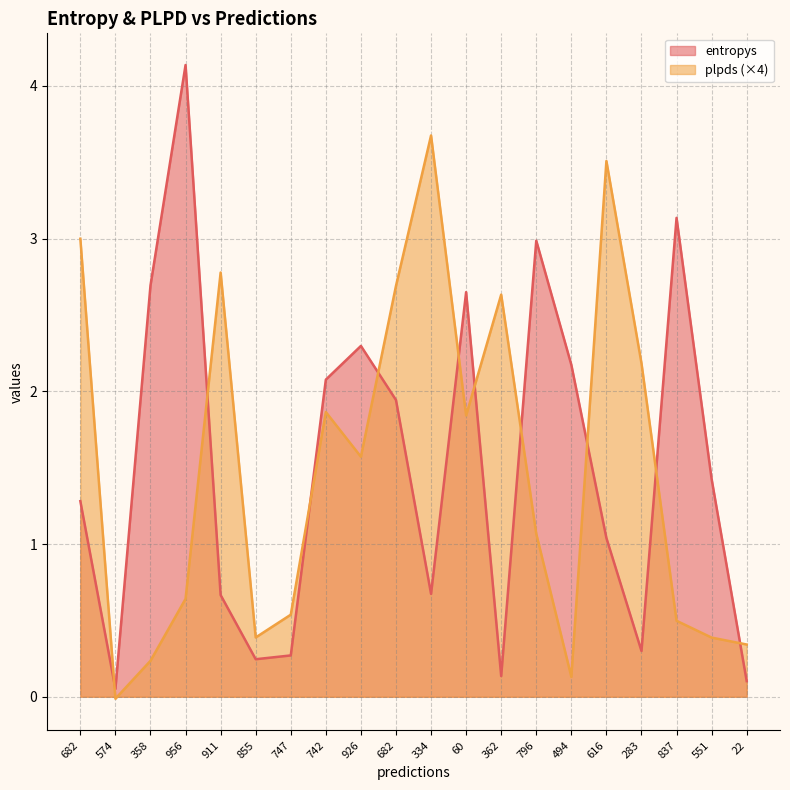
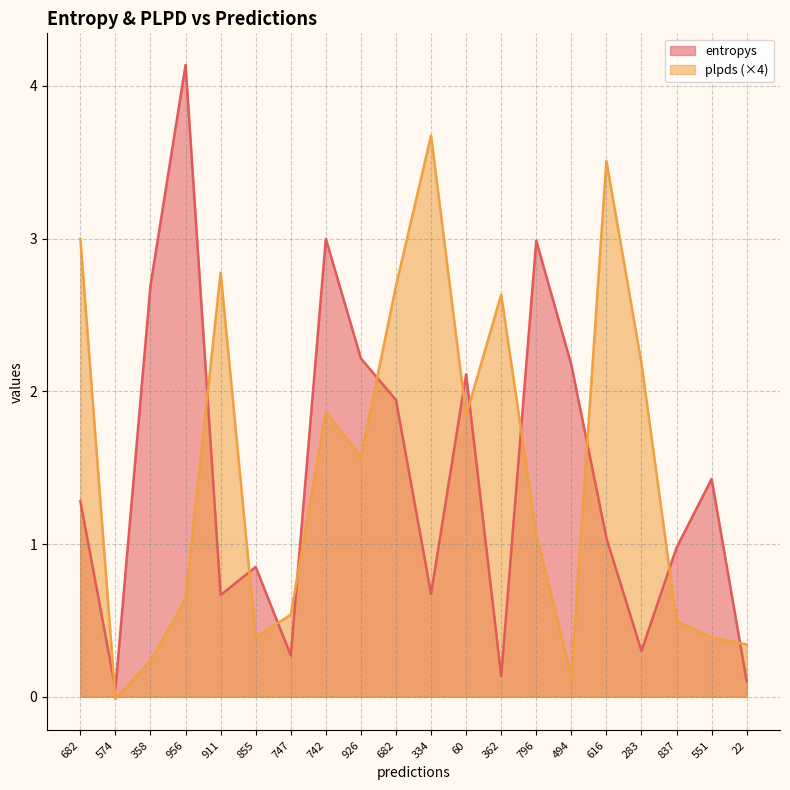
entropys, 855: 0.25 -> 0.85
entropys, 742: 2.08 -> 3.00
entropys, 926: 2.30 -> 2.21
entropys, 60: 2.65 -> 2.11
entropys, 837: 3.14 -> 0.98
